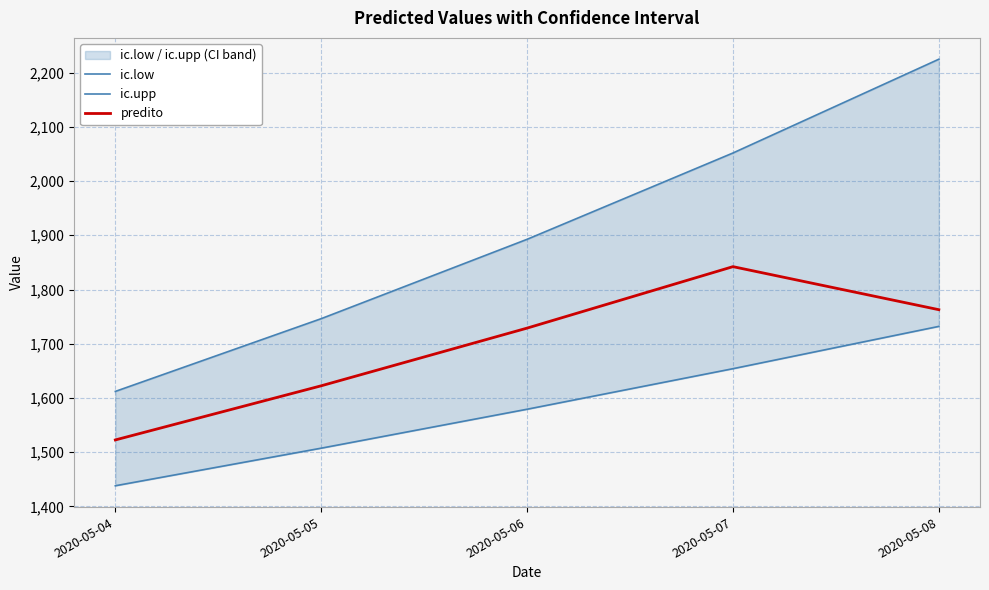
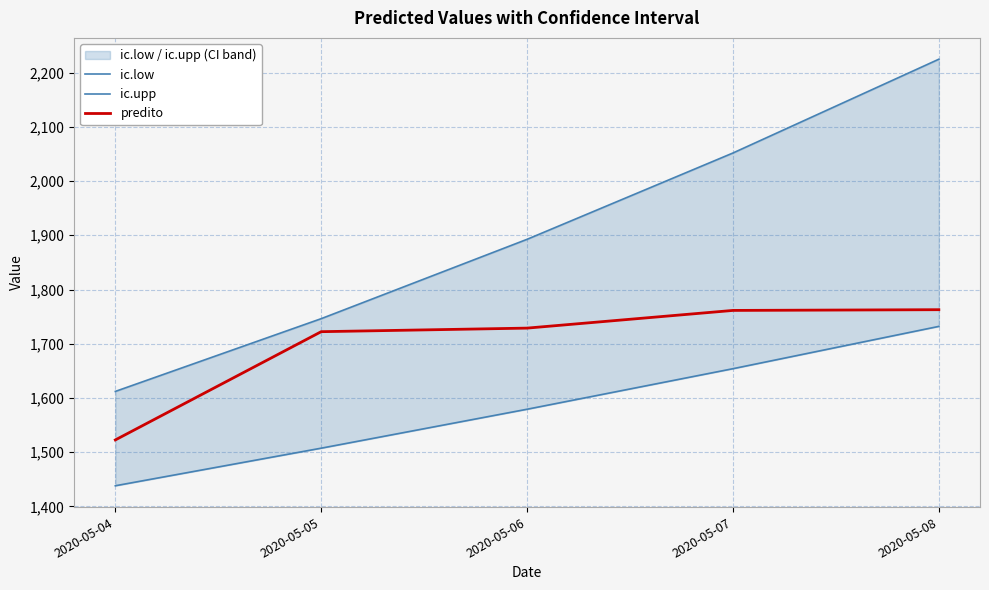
predito, 2020-05-05: 1,620 -> 1,720
predito, 2020-05-07: 1,840 -> 1,760
